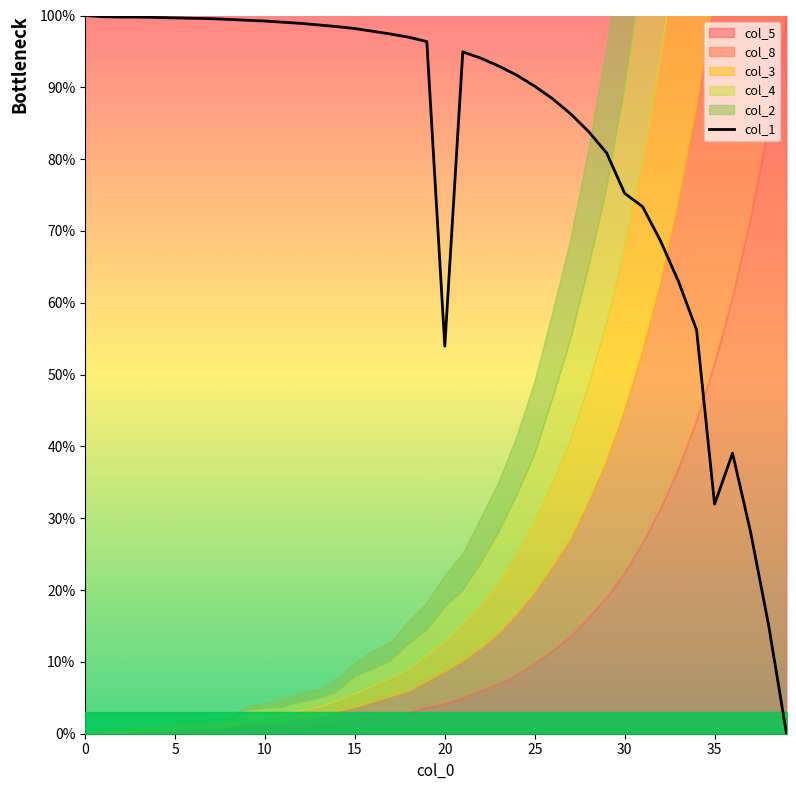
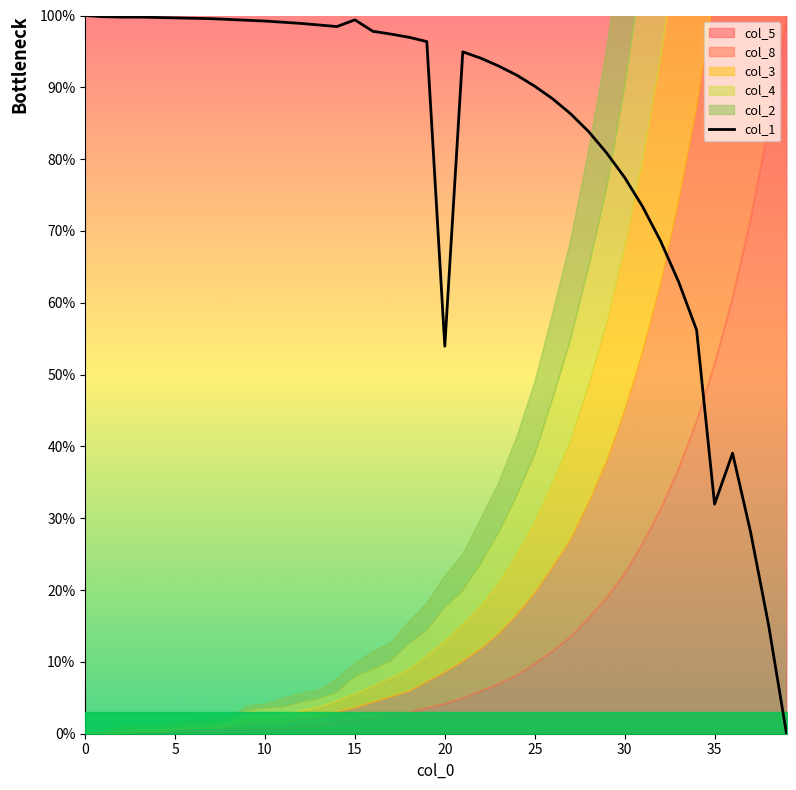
col_1, 15: 98% -> 99%
col_1, 30: 75% -> 77%
